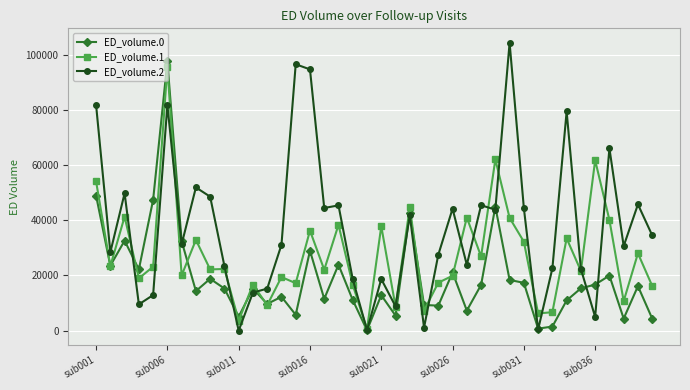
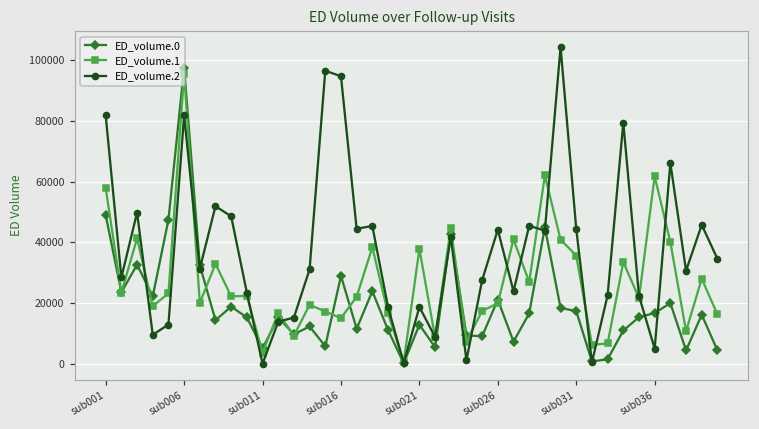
ED_volume.1, sub001: 54000 -> 58000
ED_volume.1, sub016: 36000 -> 15000
ED_volume.1, sub031: 32000 -> 36000
